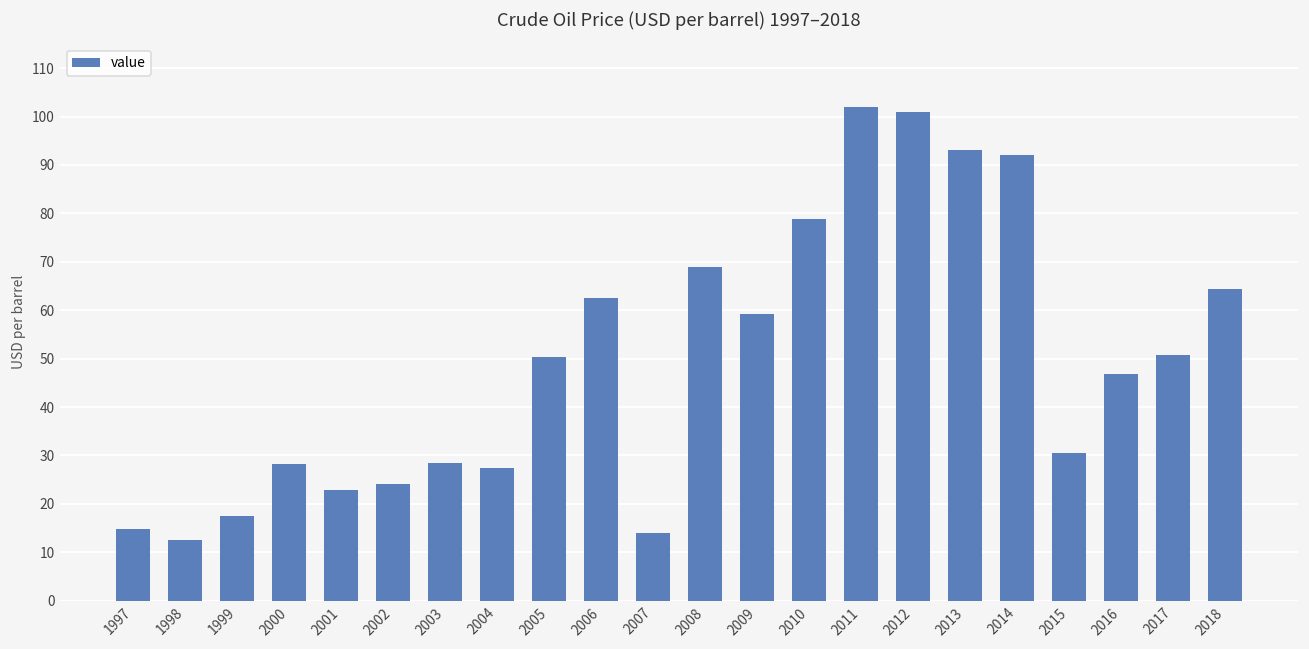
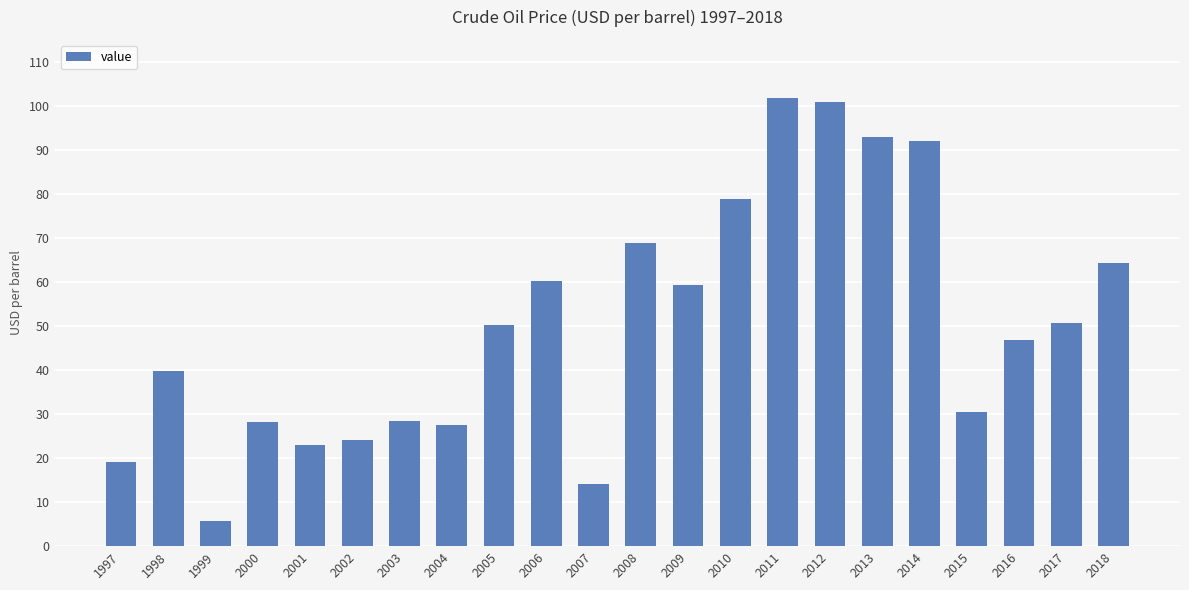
1997: 15 -> 19
1998: 13 -> 40
1999: 18 -> 6
2006: 62 -> 60
